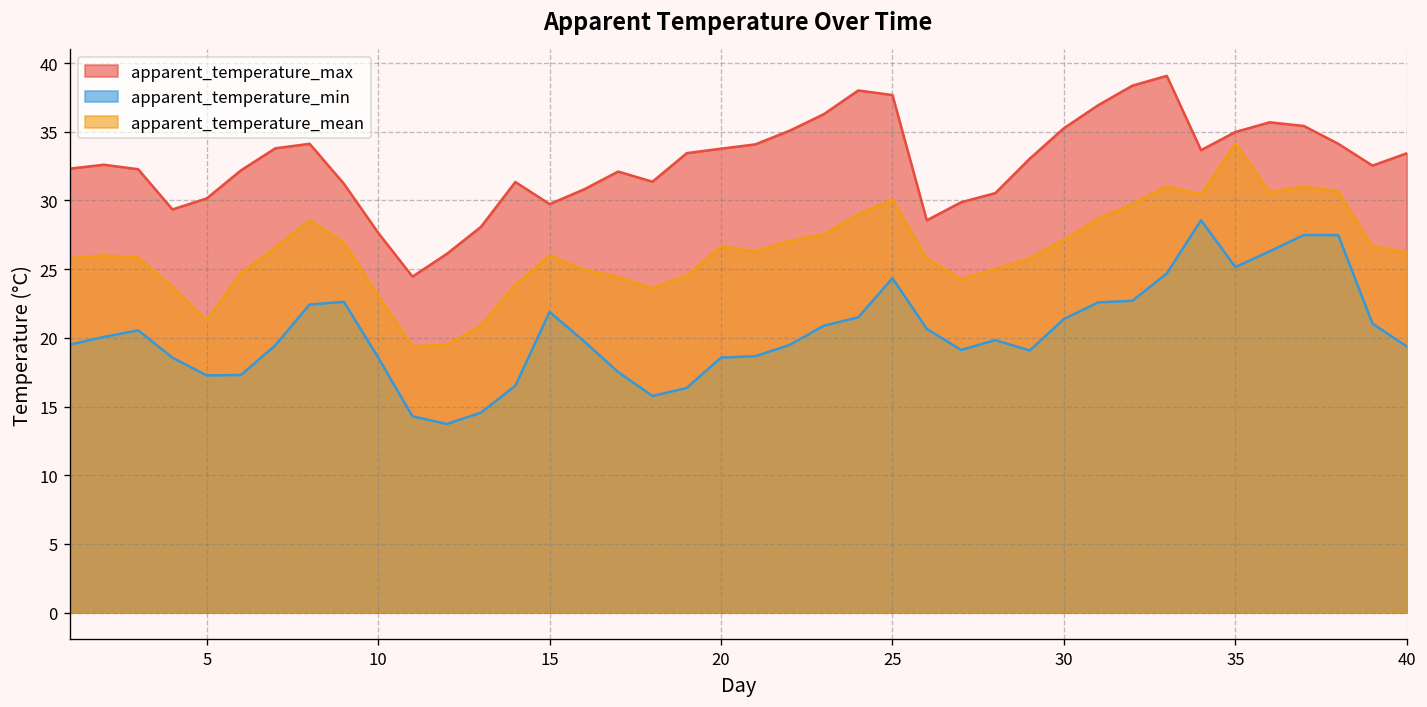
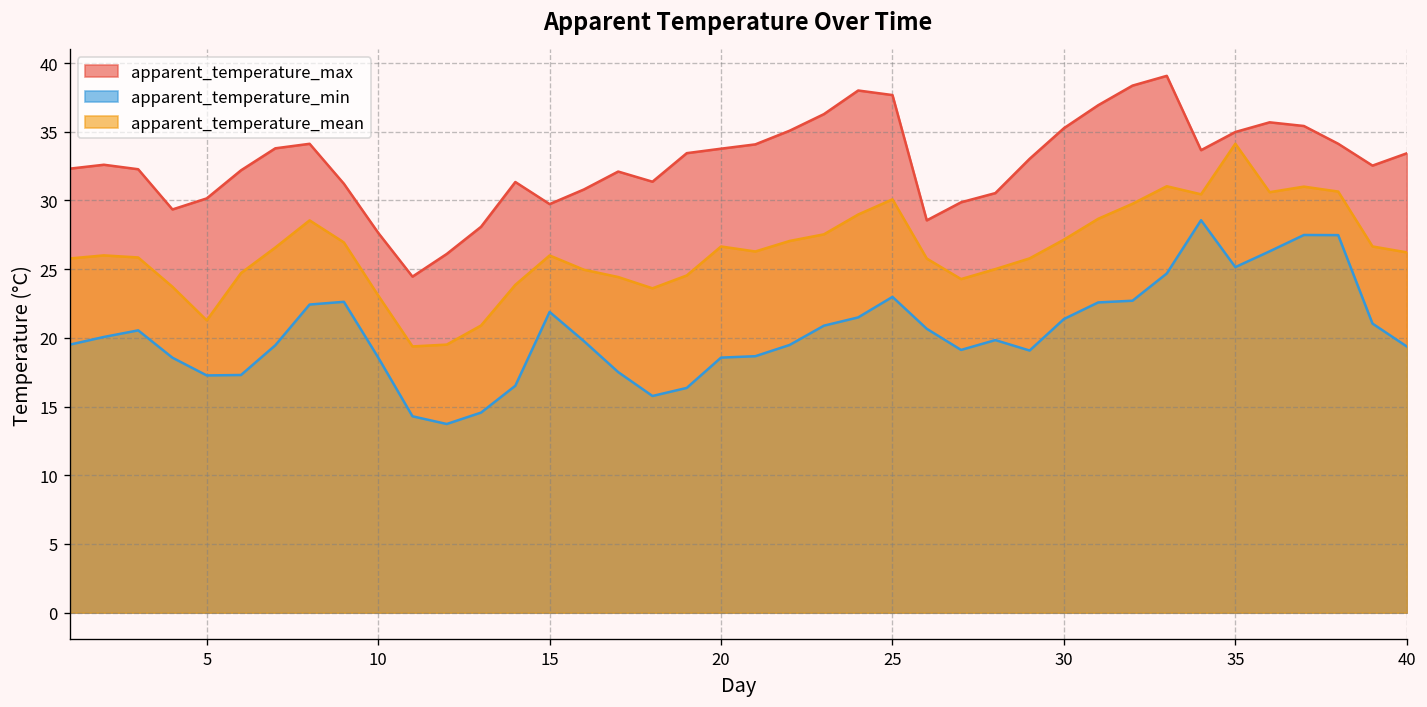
apparent_temperature_min, 25: 24.3 -> 23.0
